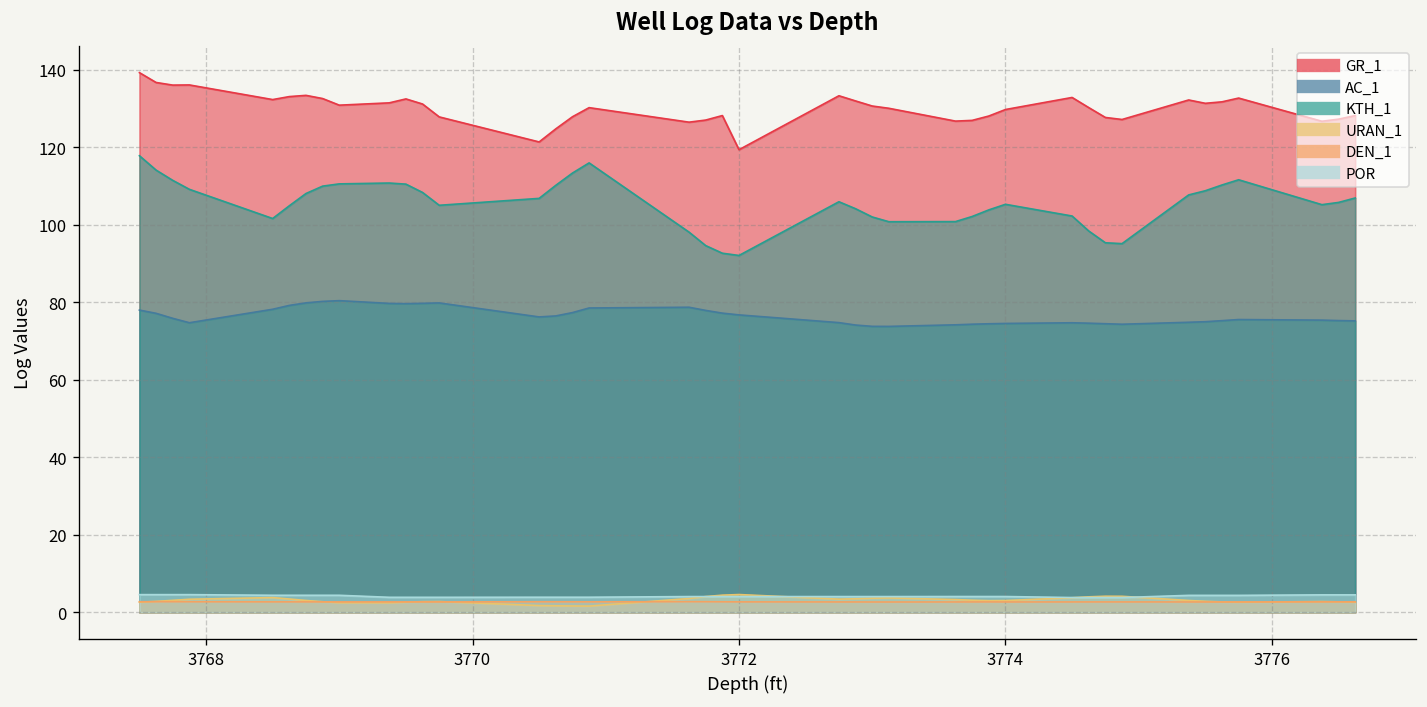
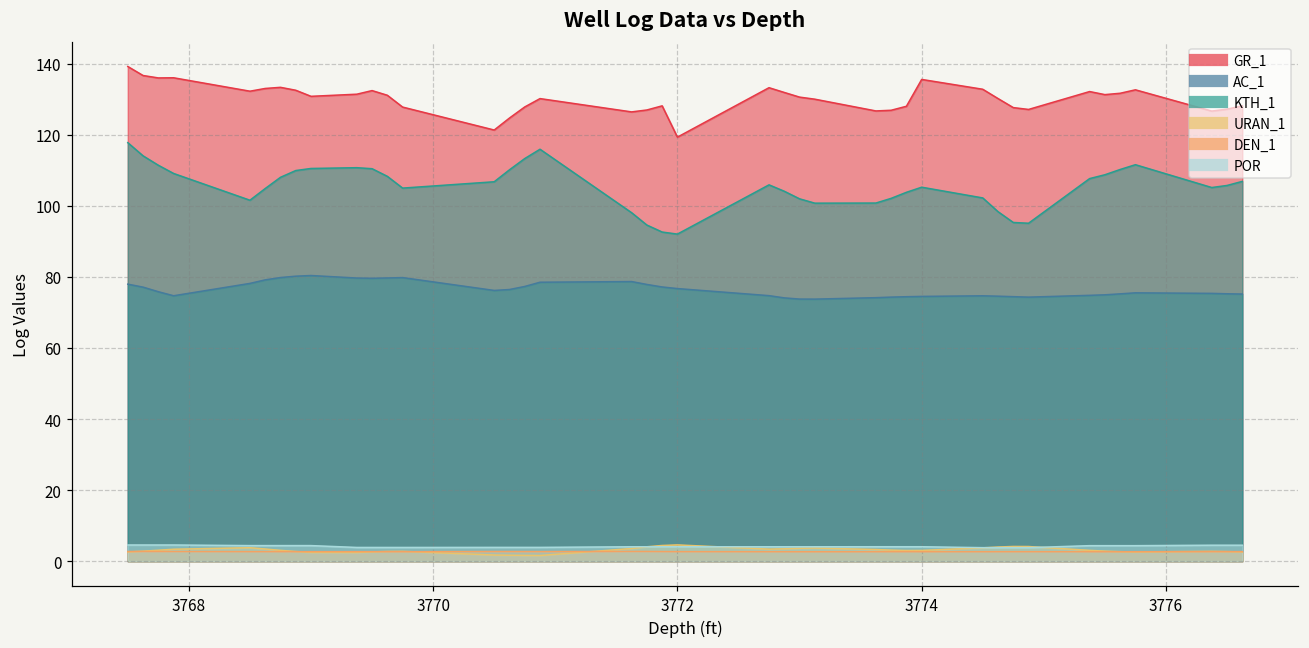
GR_1, 3774: 130 -> 136
